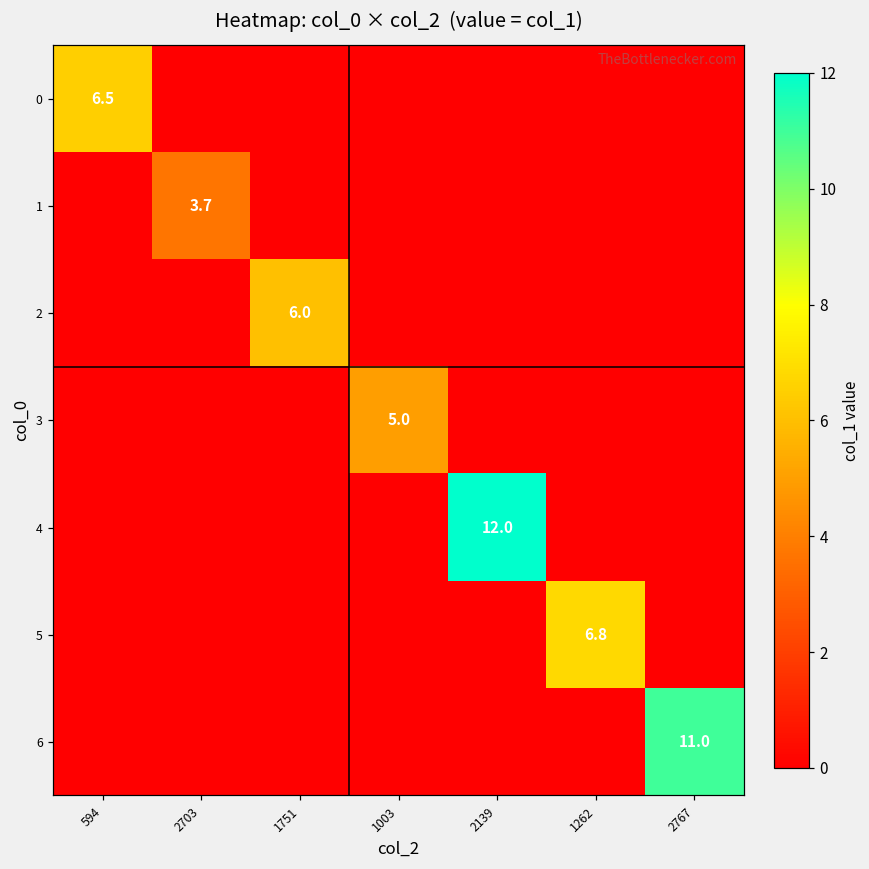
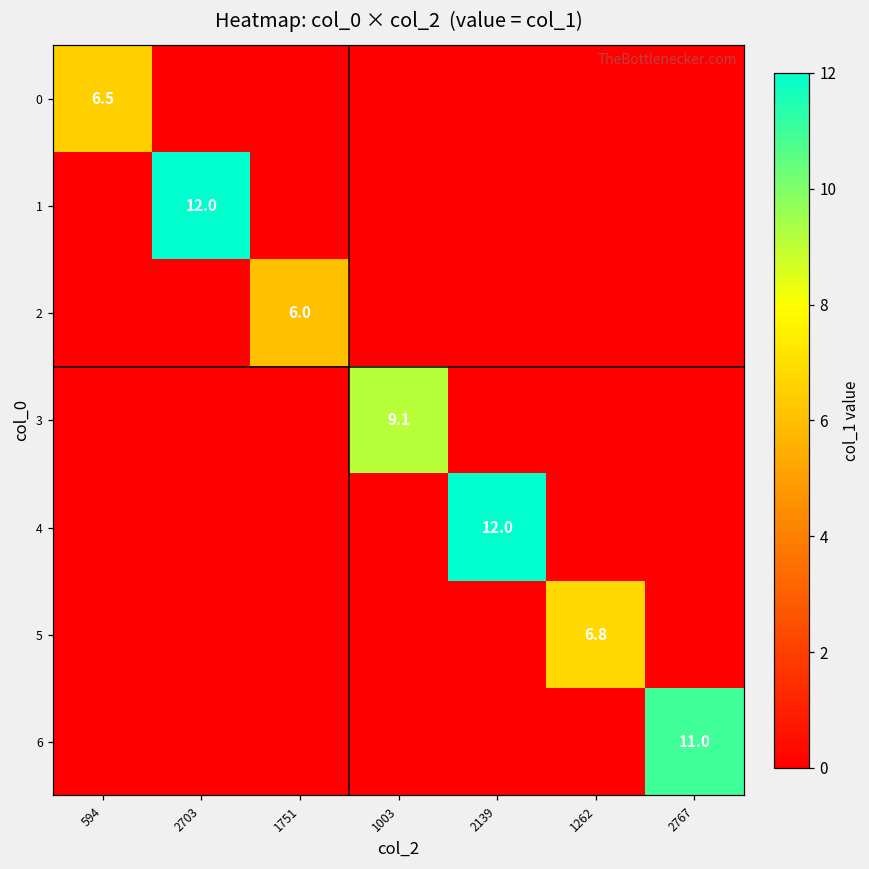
1, 2703: 3.7 -> 12.0
3, 1003: 5.0 -> 9.1
